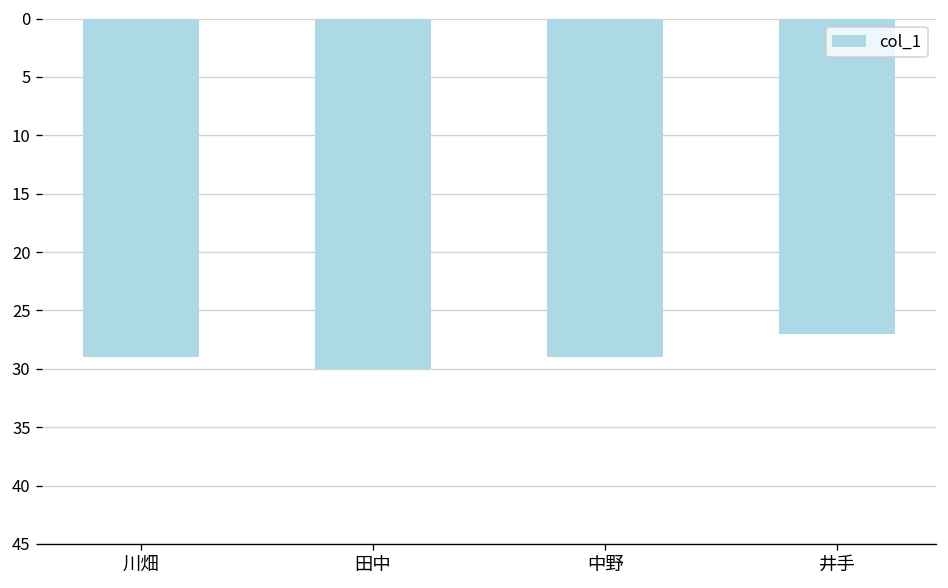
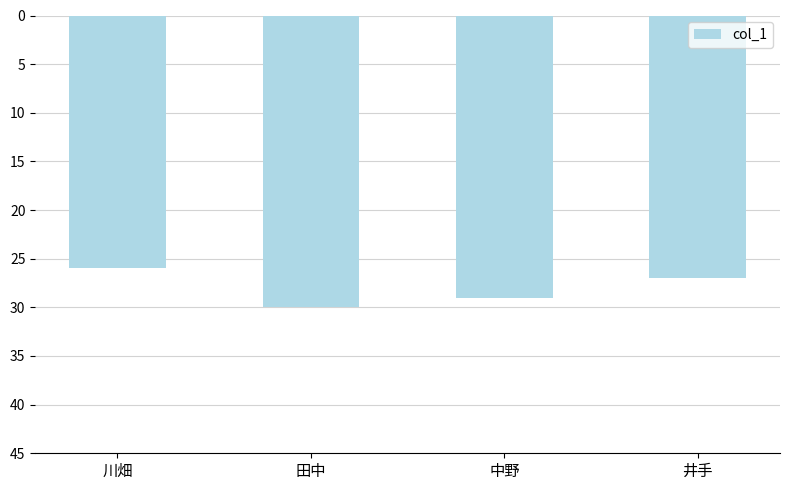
川畑: 29 -> 26
